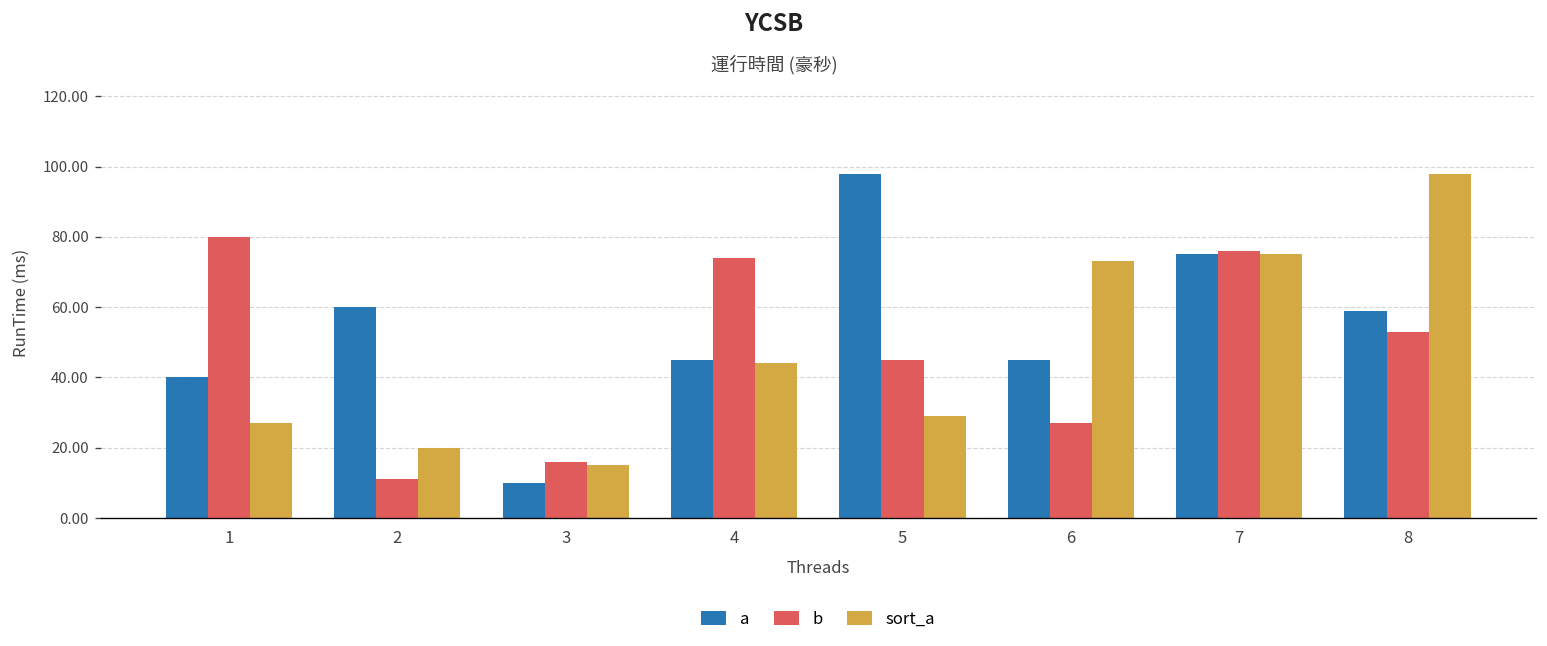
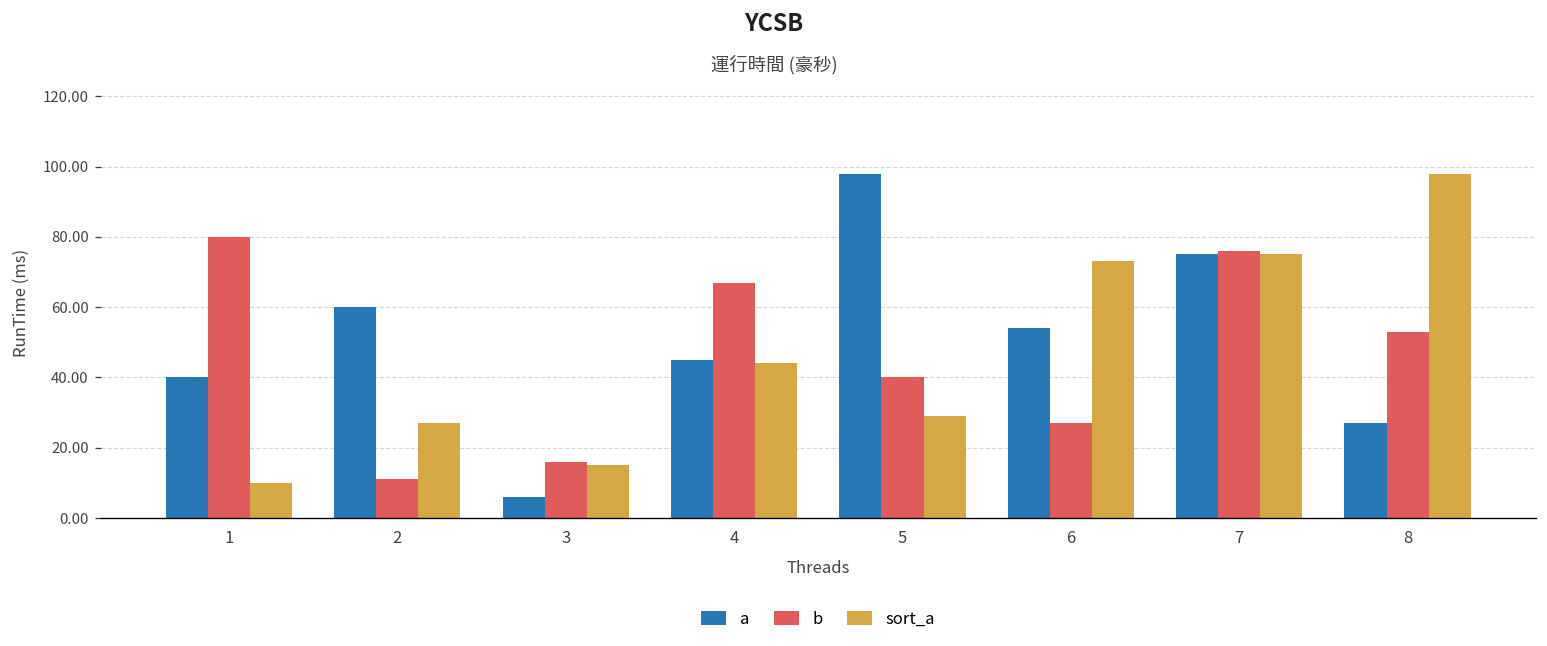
sort_a, 1: 27 -> 10
sort_a, 2: 20 -> 27
a, 3: 10 -> 6
b, 4: 74 -> 67
b, 5: 45 -> 40
a, 6: 45 -> 54
a, 8: 59 -> 27
